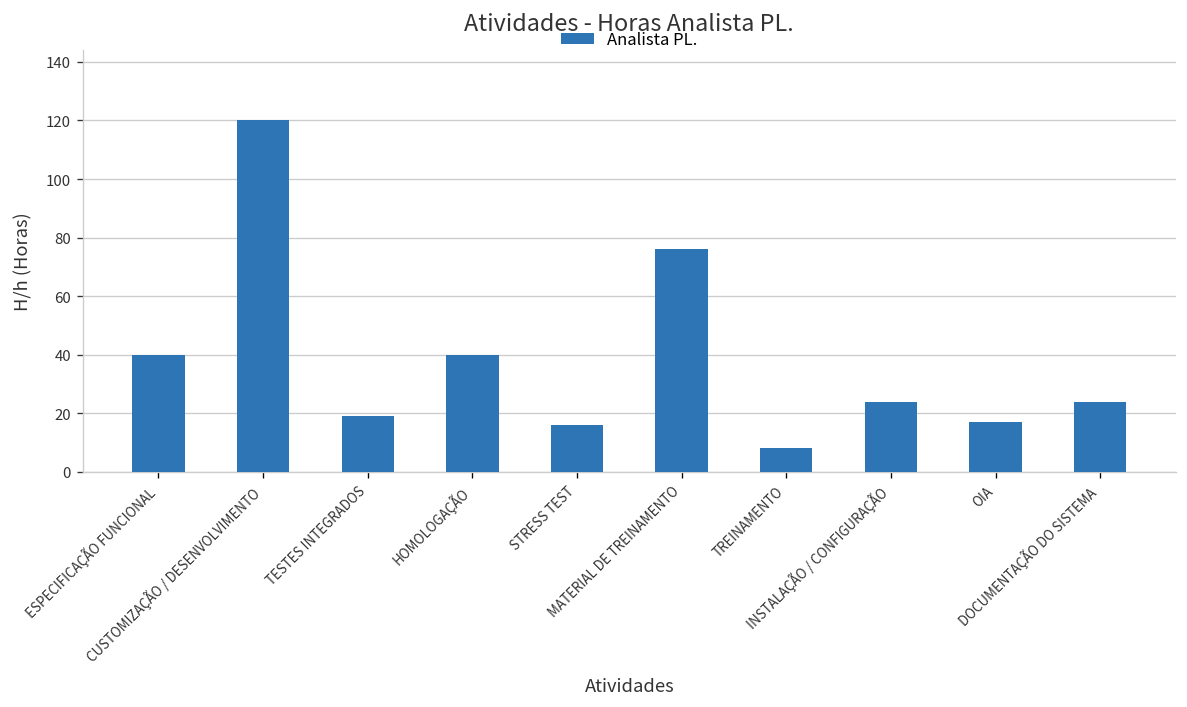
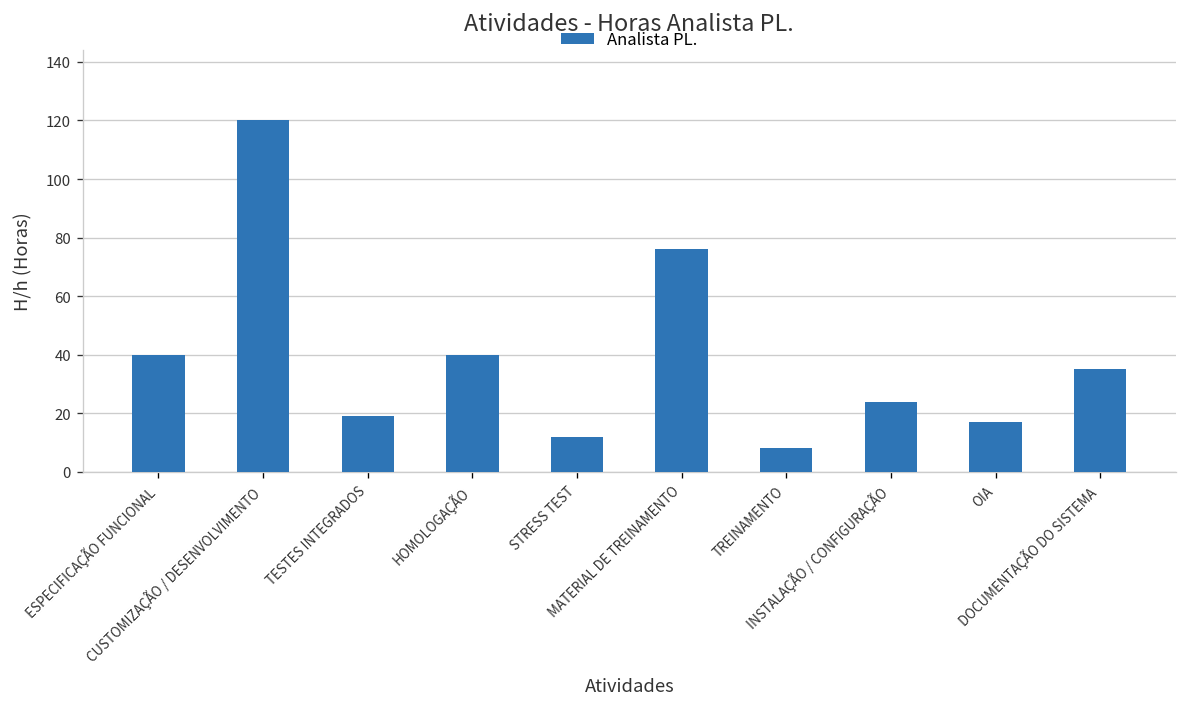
STRESS TEST: 16 -> 12
DOCUMENTAÇÃO DO SISTEMA: 24 -> 35
